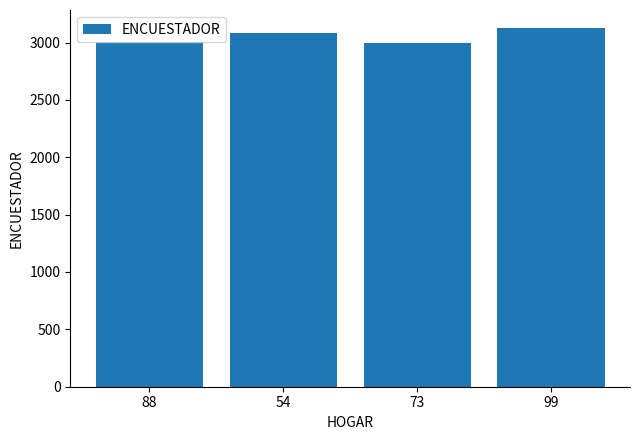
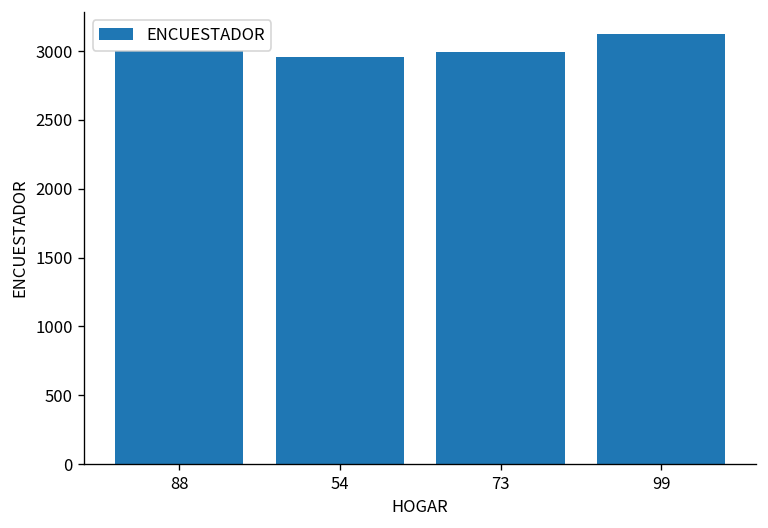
54: 3090 -> 2960
